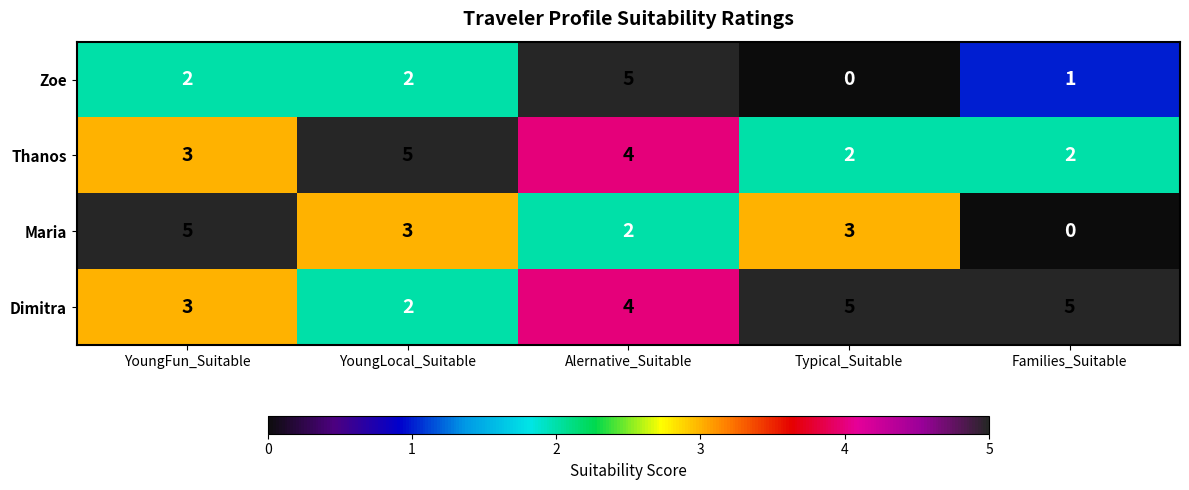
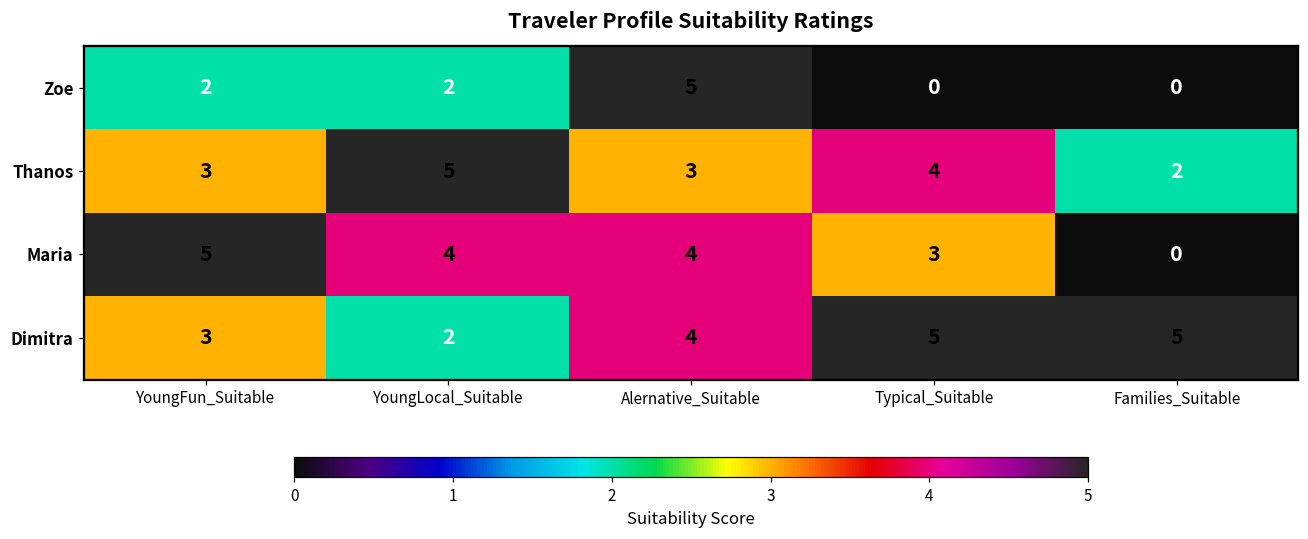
Zoe, Families_Suitable: 1 -> 0
Thanos, Alernative_Suitable: 4 -> 3
Thanos, Typical_Suitable: 2 -> 4
Maria, YoungLocal_Suitable: 3 -> 4
Maria, Alernative_Suitable: 2 -> 4
